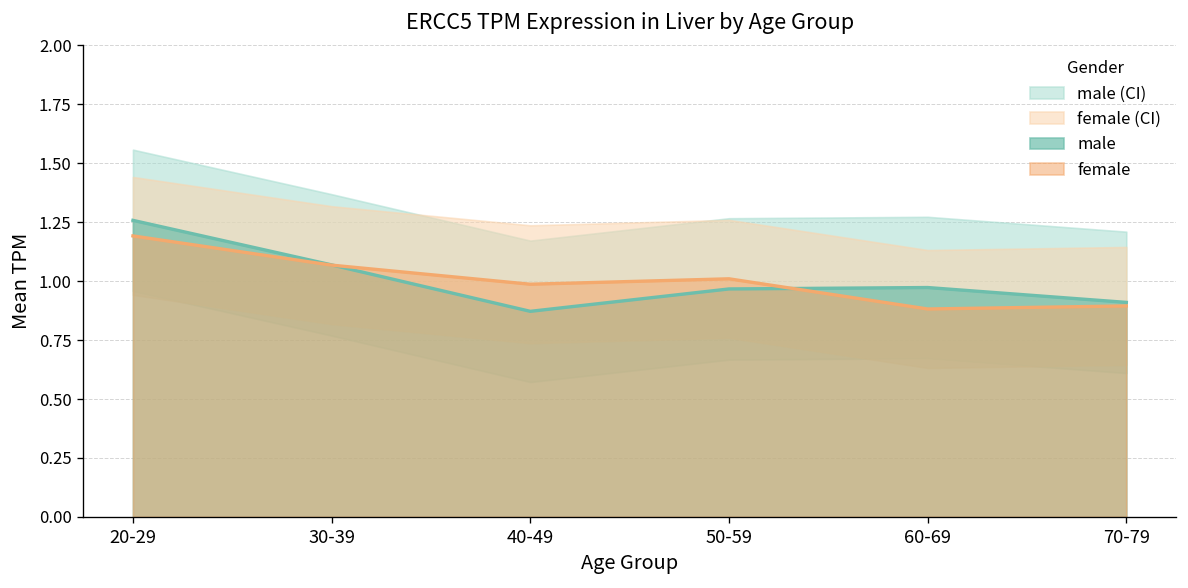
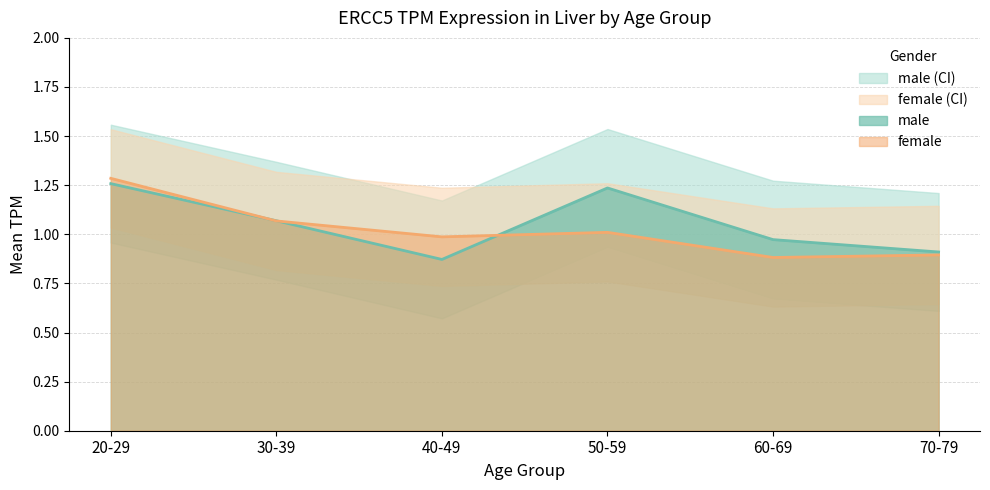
female, 20-29: 1.19 -> 1.29
male, 50-59: 0.97 -> 1.24
